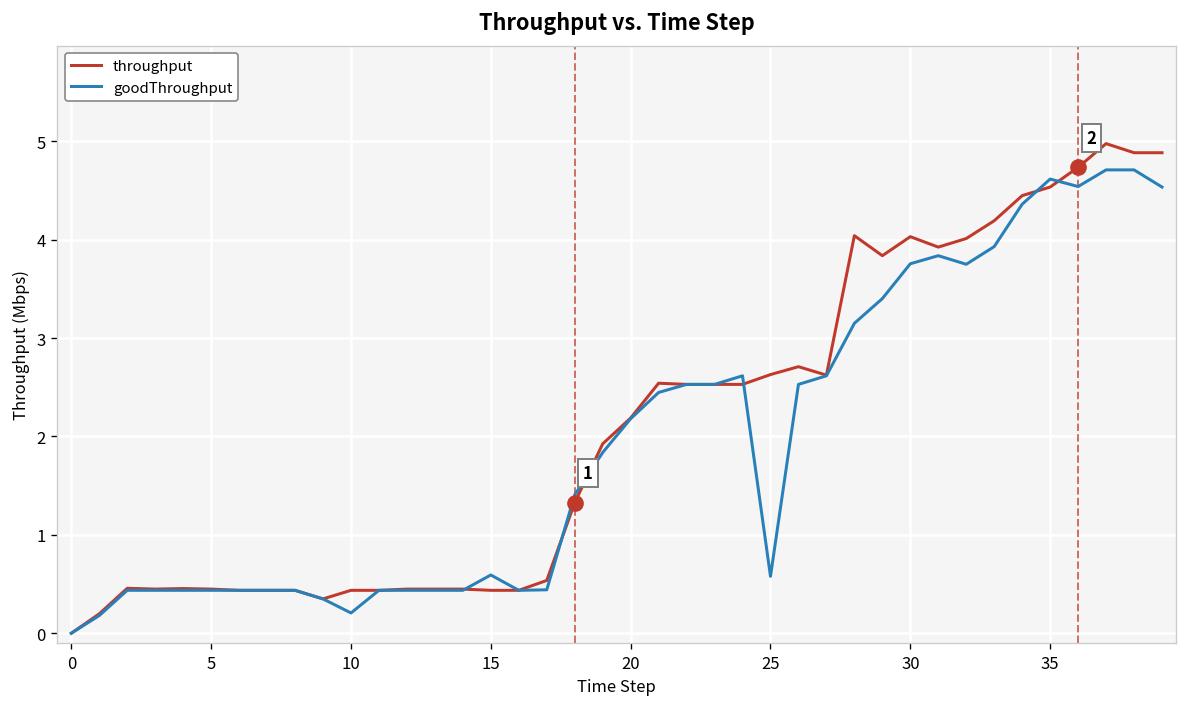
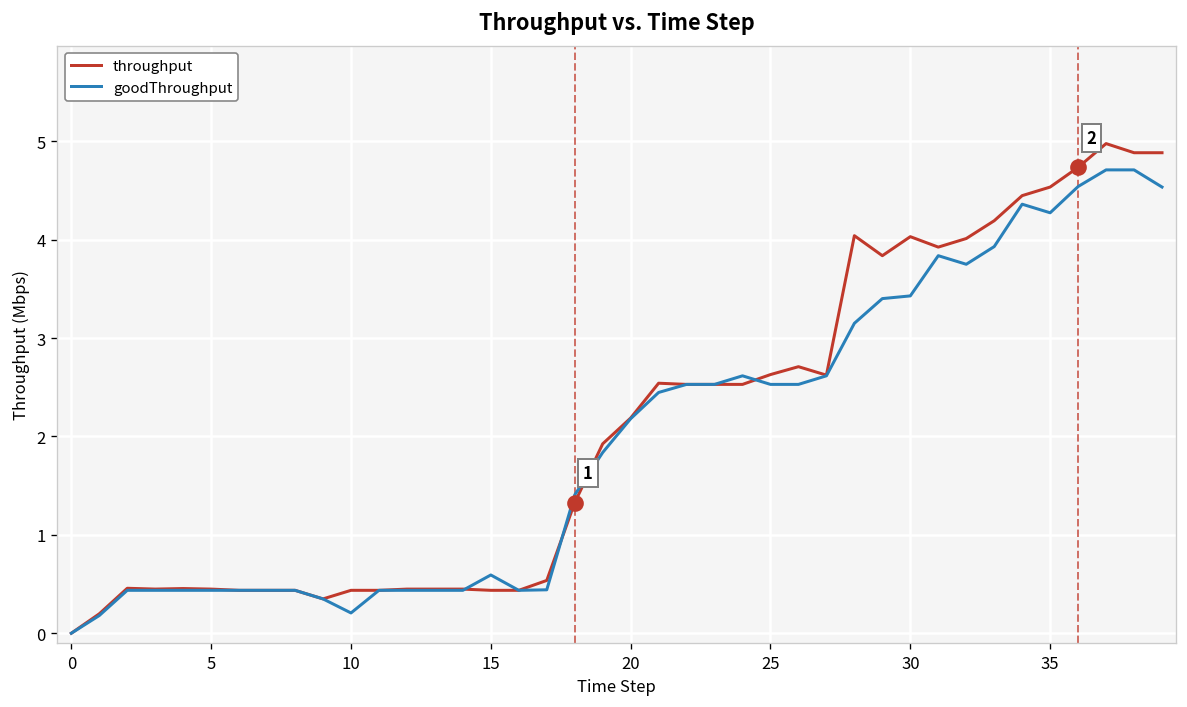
goodThroughput, 25: 0.6 -> 2.5
goodThroughput, 30: 3.8 -> 3.4
goodThroughput, 35: 4.6 -> 4.3
